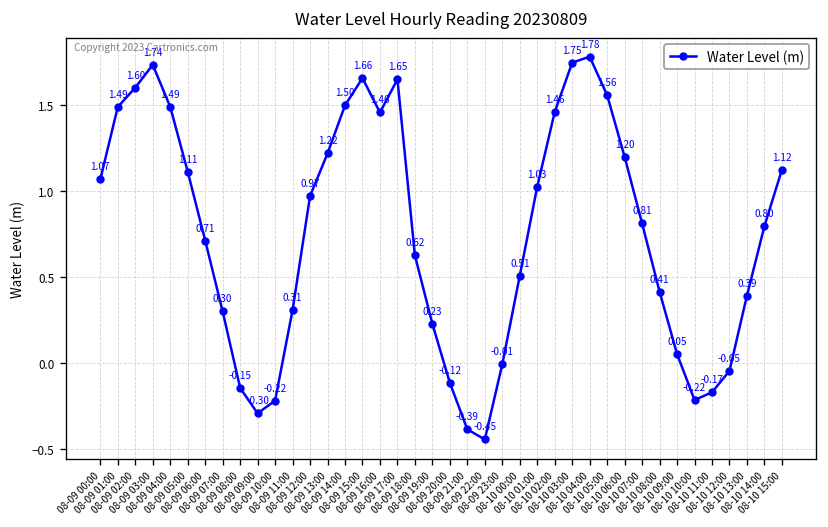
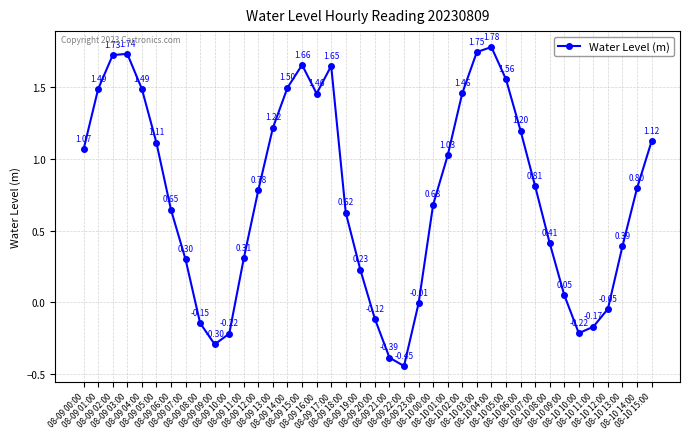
08-09 02:00: 1.60 -> 1.73
08-09 06:00: 0.71 -> 0.65
08-09 12:00: 0.97 -> 0.78
08-10 00:00: 0.51 -> 0.68
